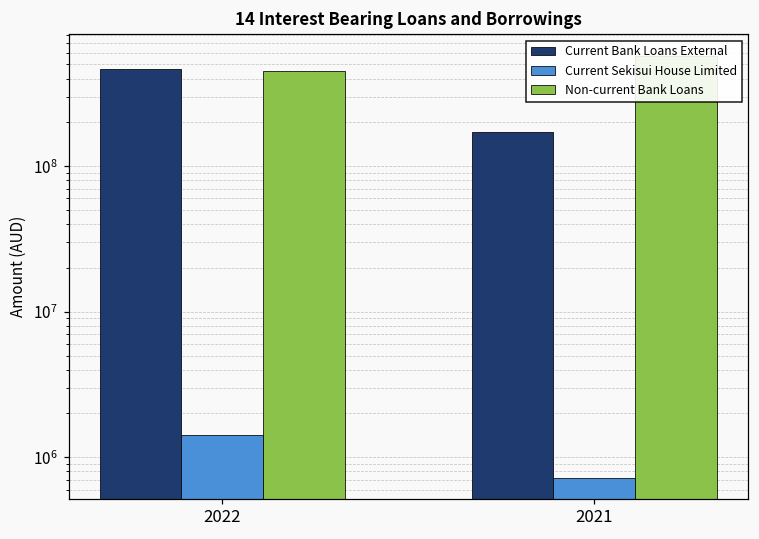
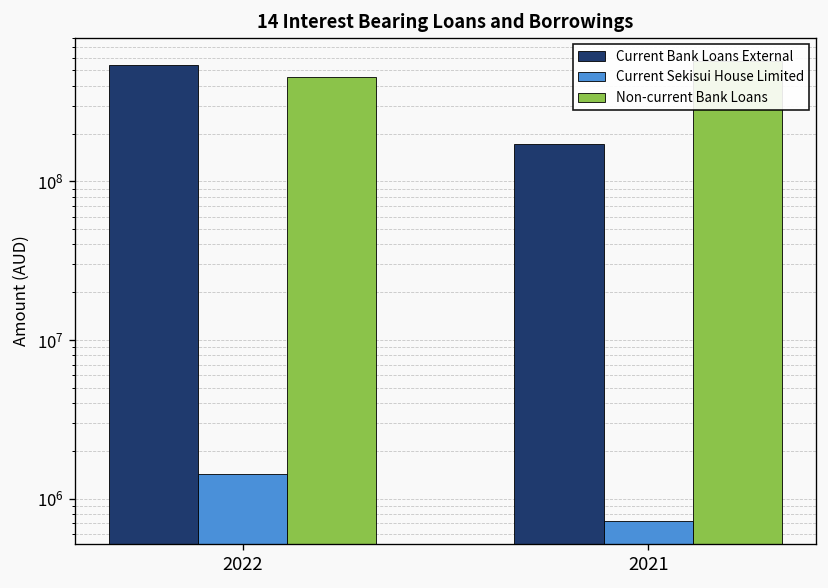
Current Bank Loans External, 2022: 470000000 -> 540000000
